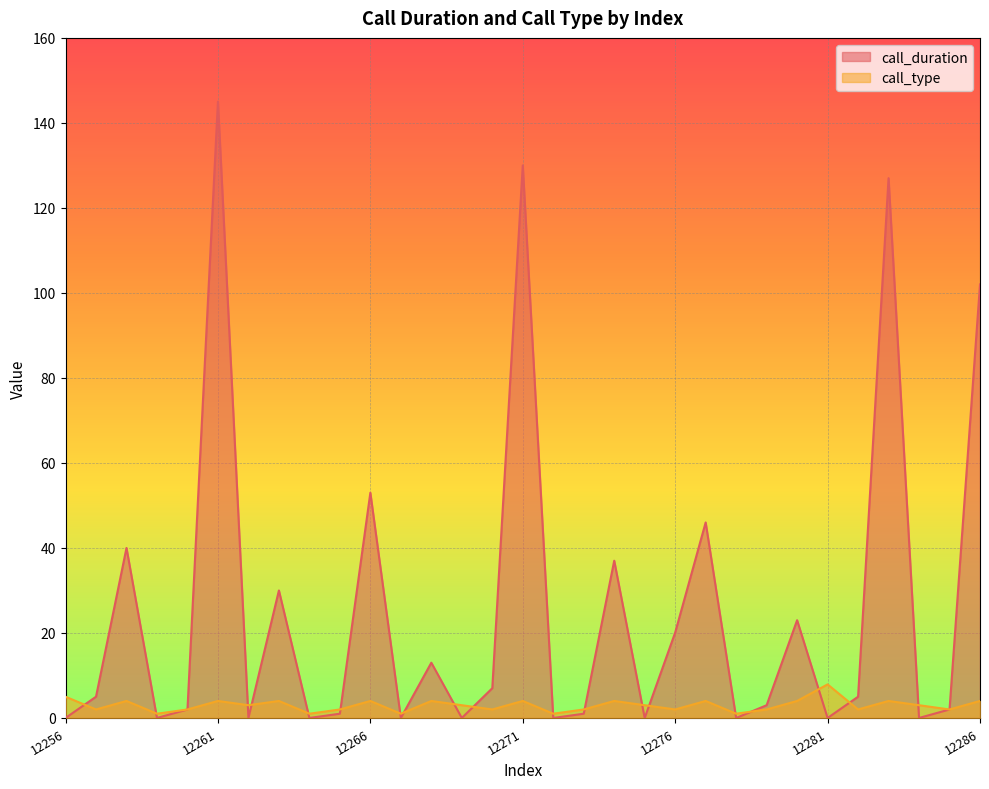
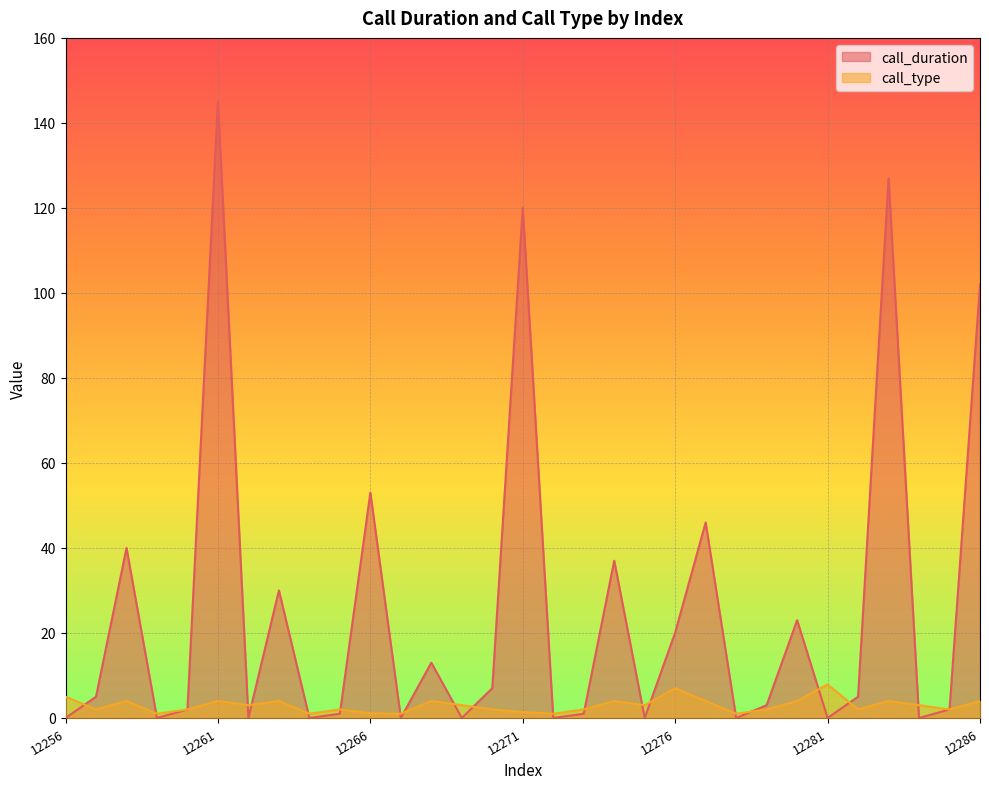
call_type, 12266: 4 -> 1
call_duration, 12271: 130 -> 120
call_type, 12271: 4 -> 1
call_type, 12276: 2 -> 7
